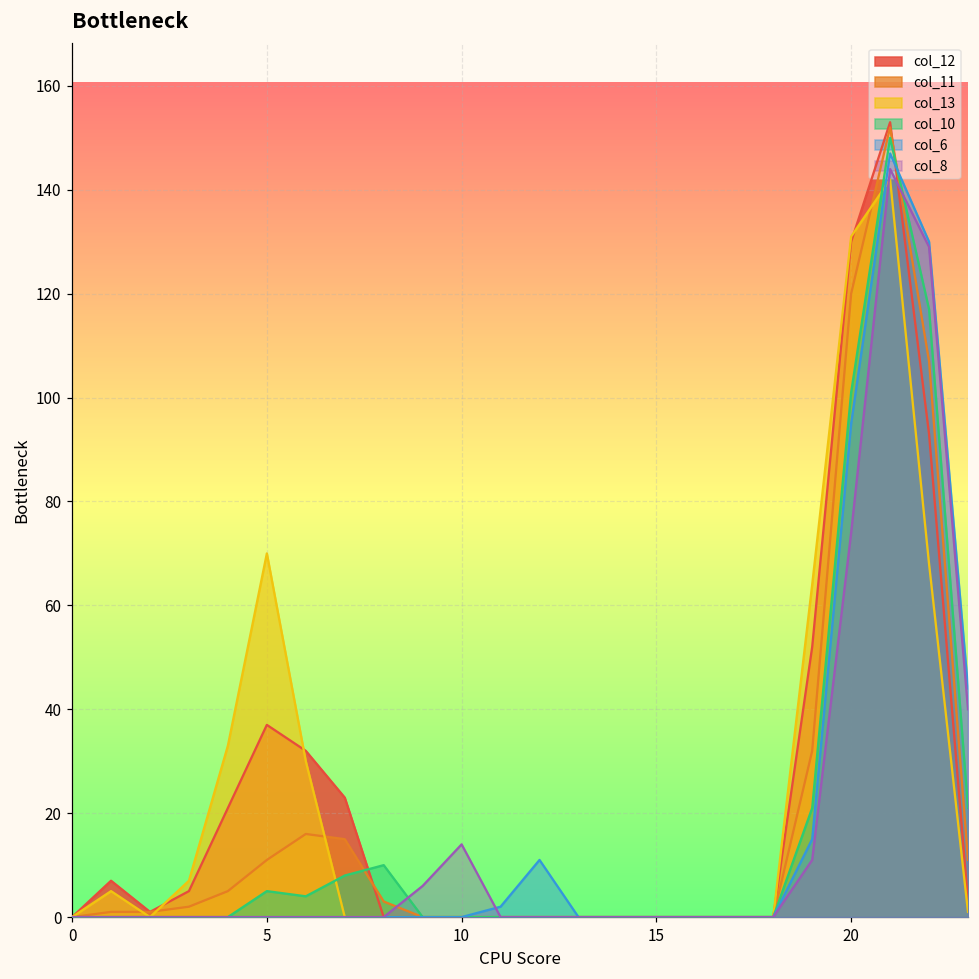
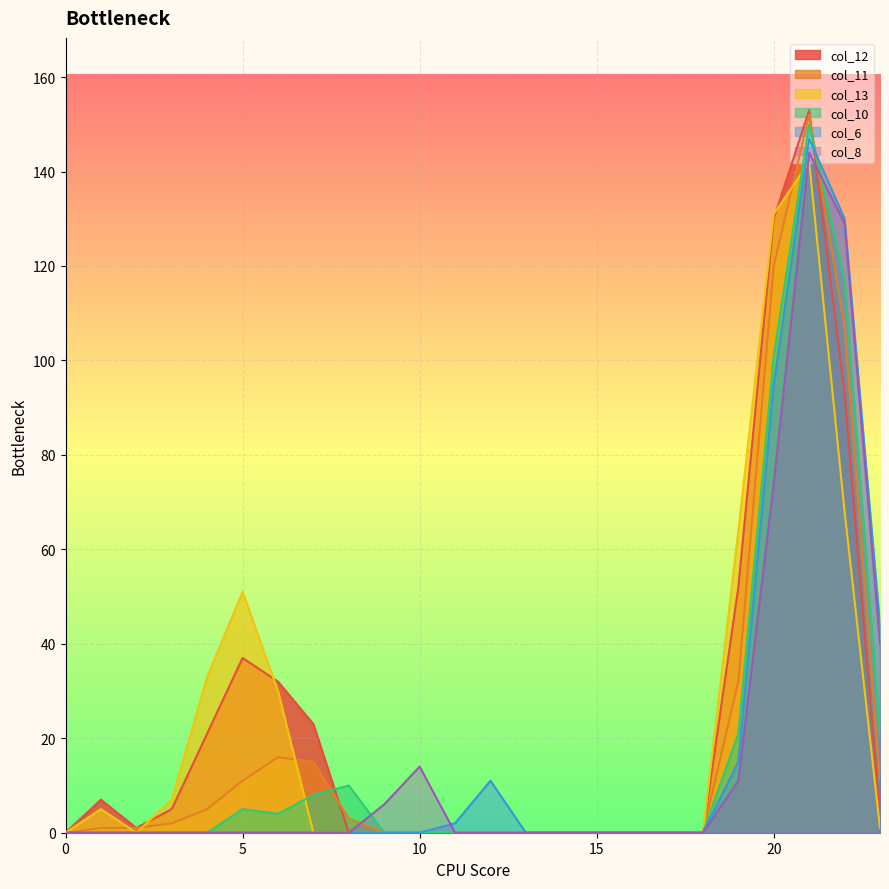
col_13, 5: 70 -> 51
